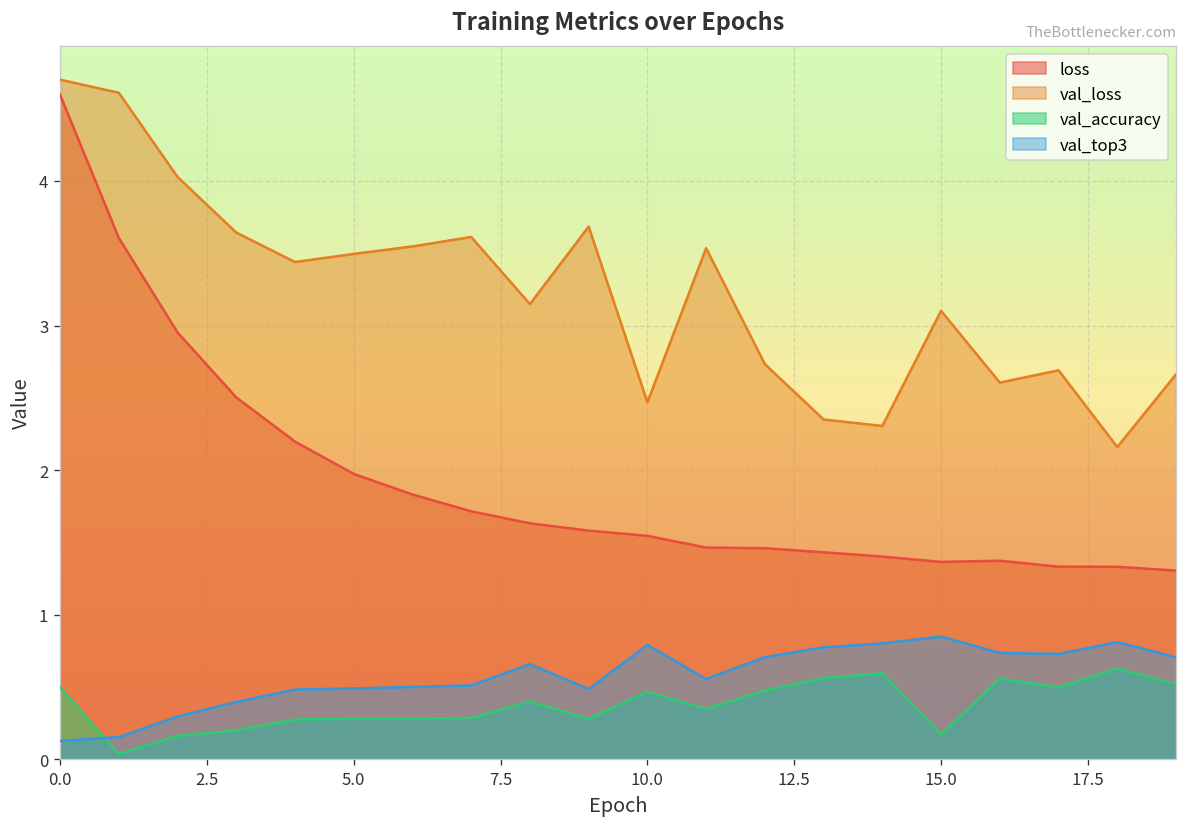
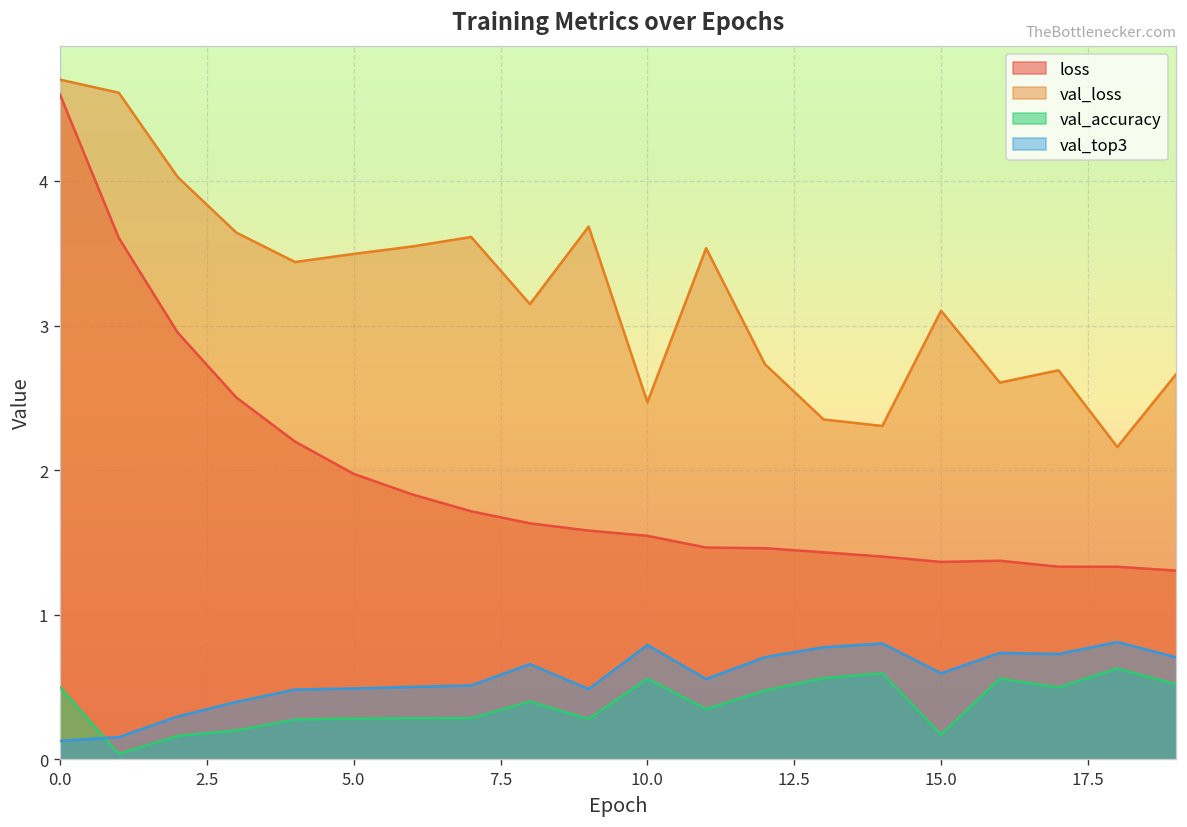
val_accuracy, 10.0: 0.47 -> 0.56
val_top3, 15.0: 0.85 -> 0.60
